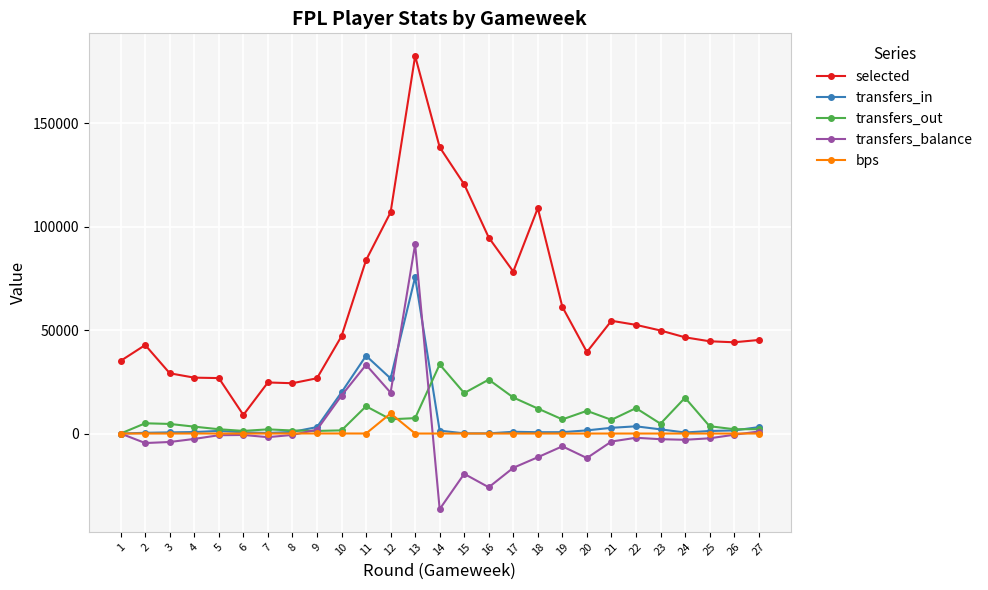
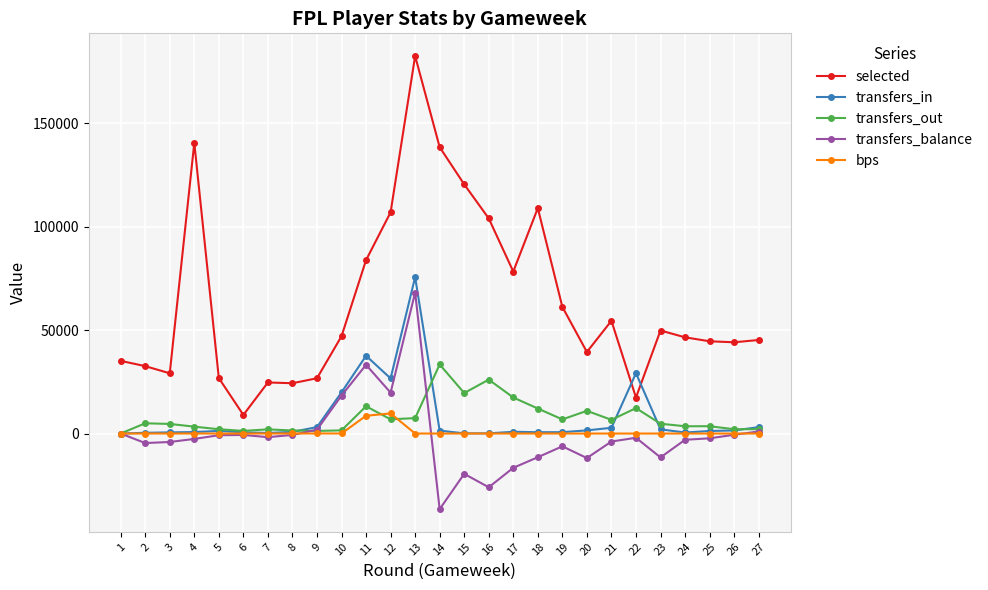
selected, 2: 43000 -> 33000
selected, 4: 27000 -> 141000
bps, 11: 0 -> 9000
transfers_balance, 13: 92000 -> 68000
selected, 16: 95000 -> 104000
selected, 22: 53000 -> 17000
transfers_in, 22: 3000 -> 29000
transfers_balance, 23: -3000 -> -12000
transfers_out, 24: 17000 -> 4000
